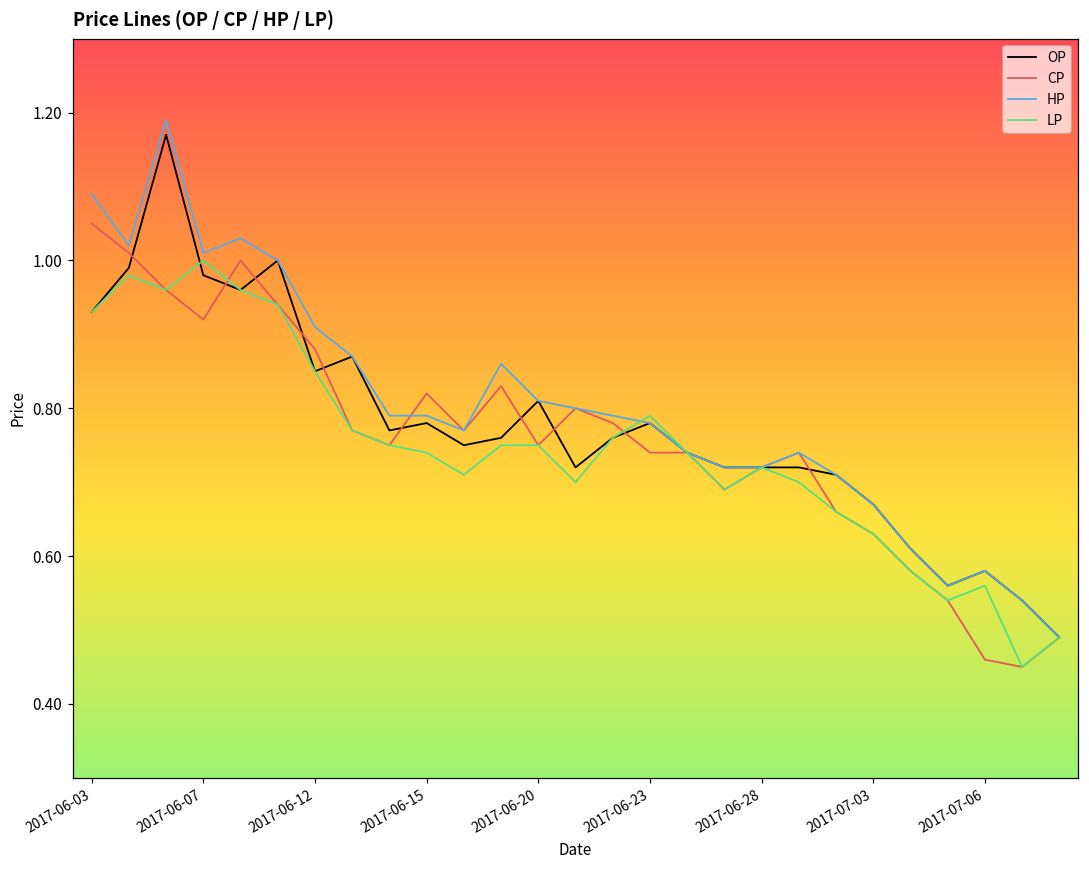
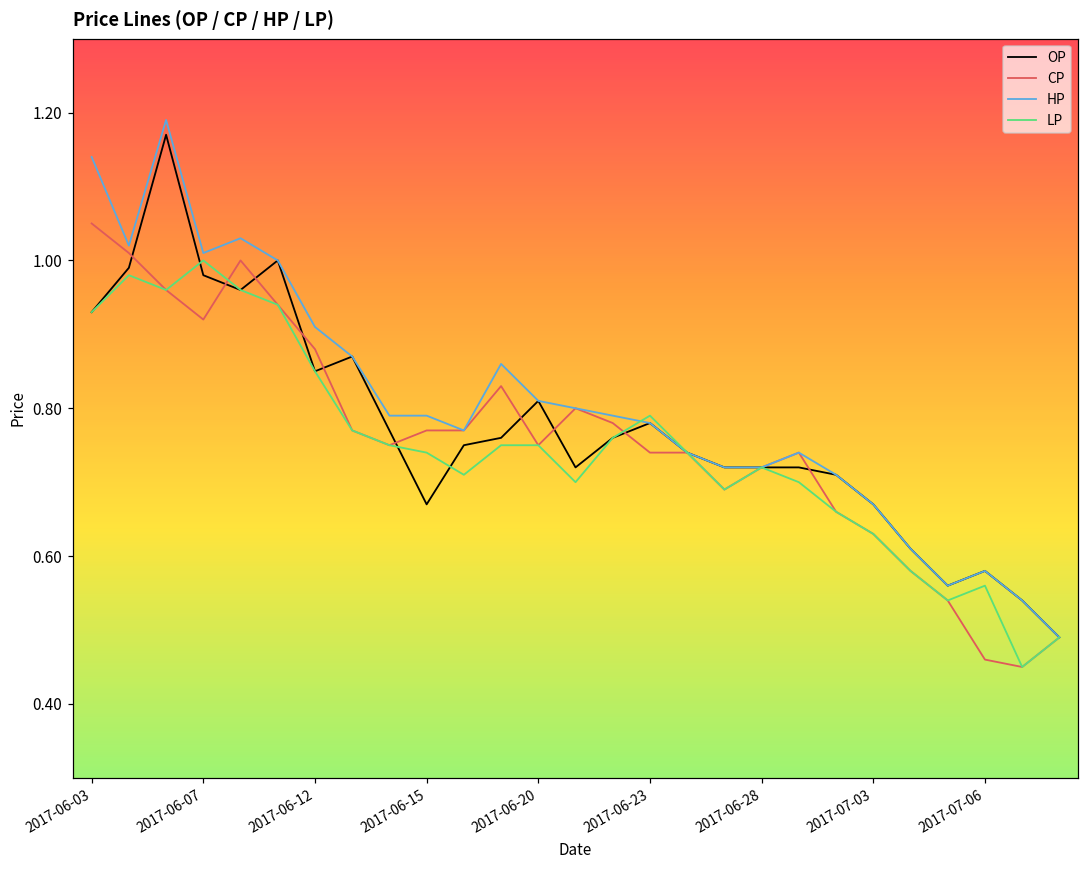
HP, 2017-06-03: 1.09 -> 1.14
OP, 2017-06-15: 0.78 -> 0.67
CP, 2017-06-15: 0.82 -> 0.77
